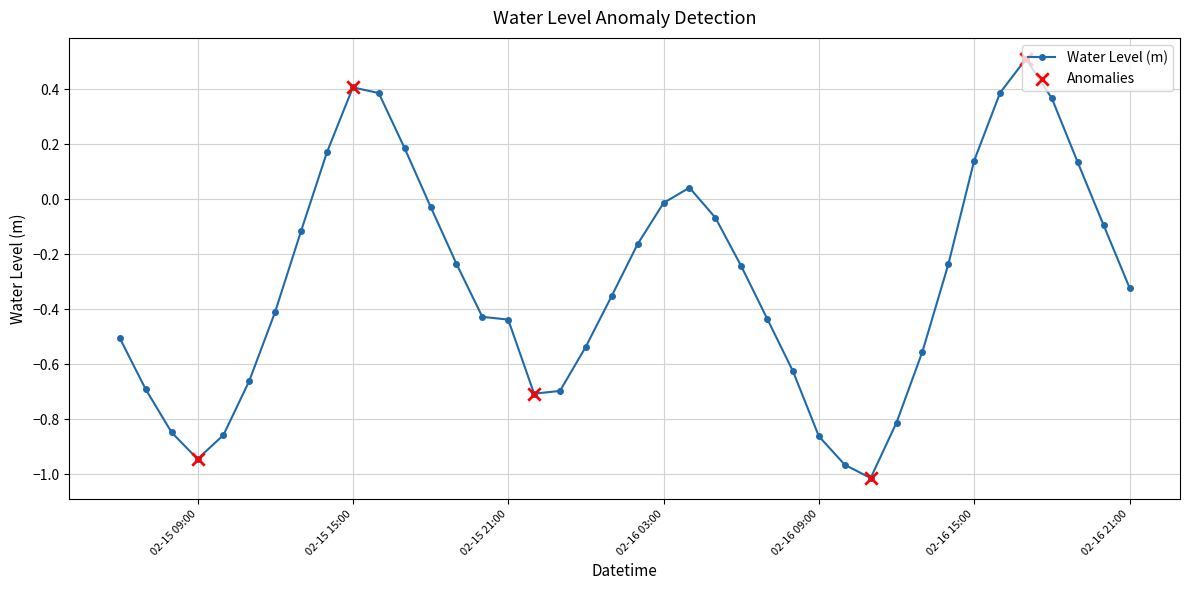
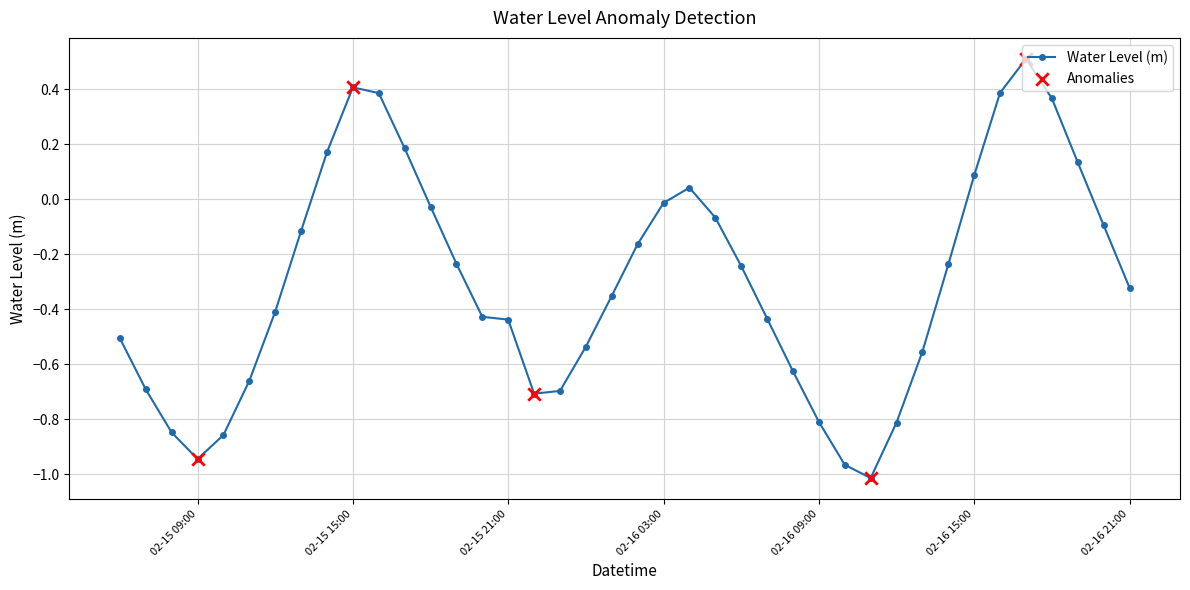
Water Level (m), 02-16 09:00: -0.86 -> -0.81
Water Level (m), 02-16 15:00: 0.14 -> 0.09
